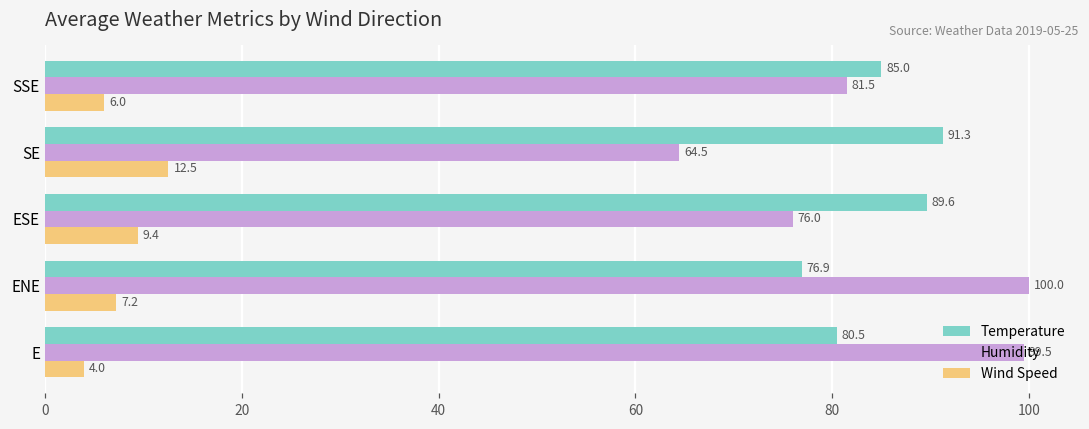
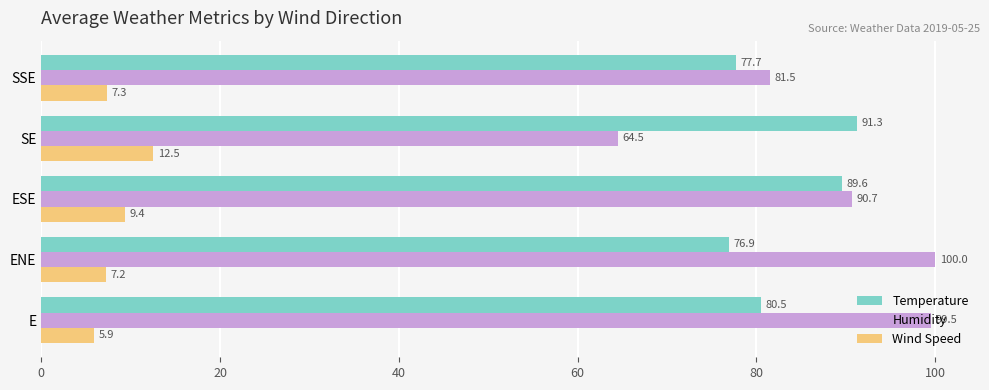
Temperature, SSE: 85.0 -> 77.7
Wind Speed, SSE: 6.0 -> 7.3
Humidity, ESE: 76.0 -> 90.7
Wind Speed, E: 4.0 -> 5.9
